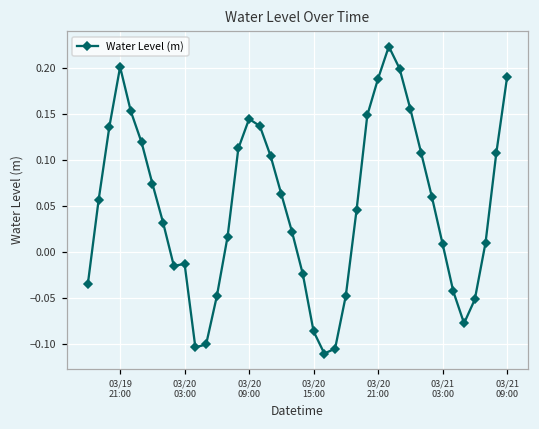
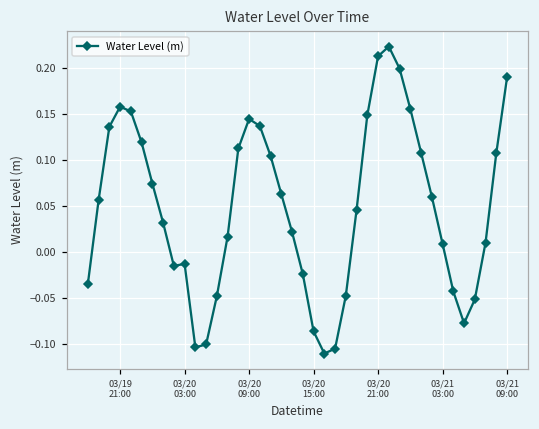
03/19 21:00: 0.20 -> 0.16
03/20 21:00: 0.19 -> 0.21
